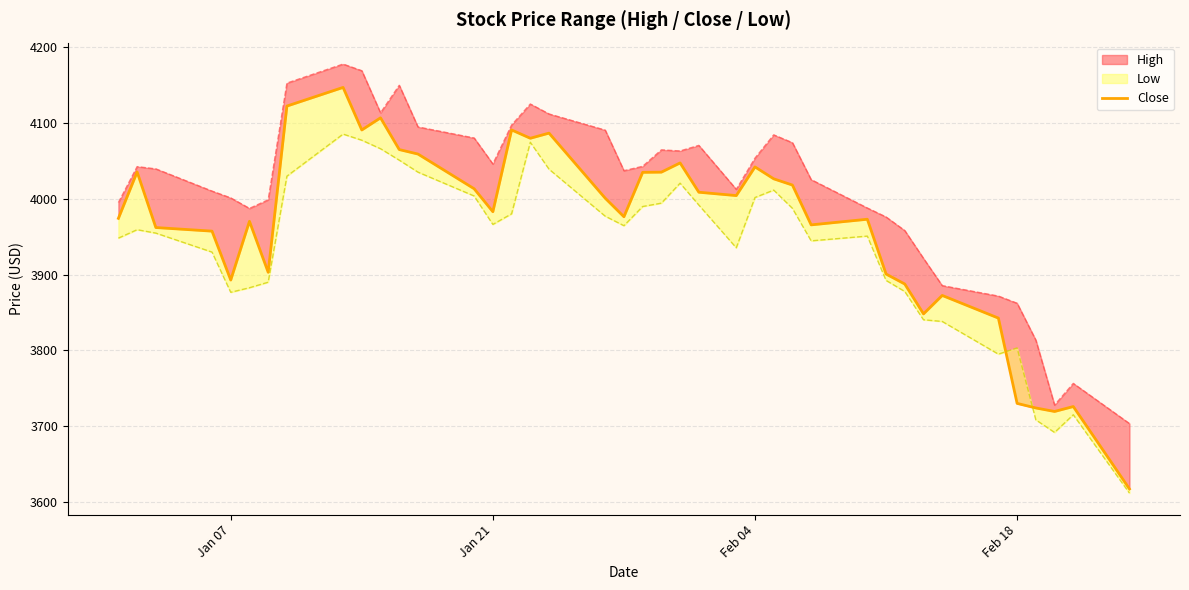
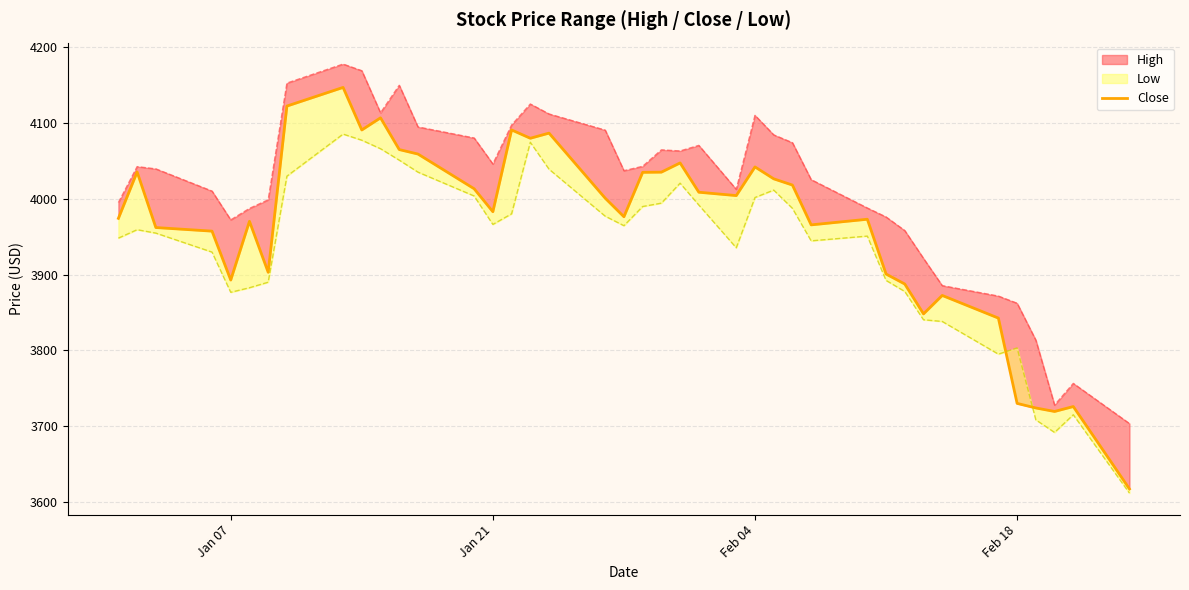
High, Jan 07: 4000 -> 3970
High, Feb 04: 4050 -> 4110
